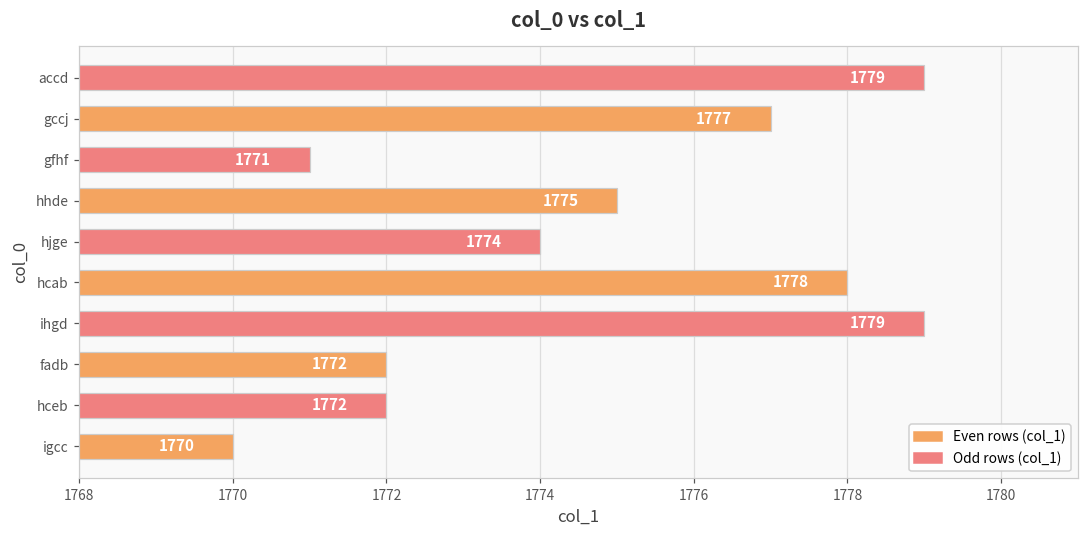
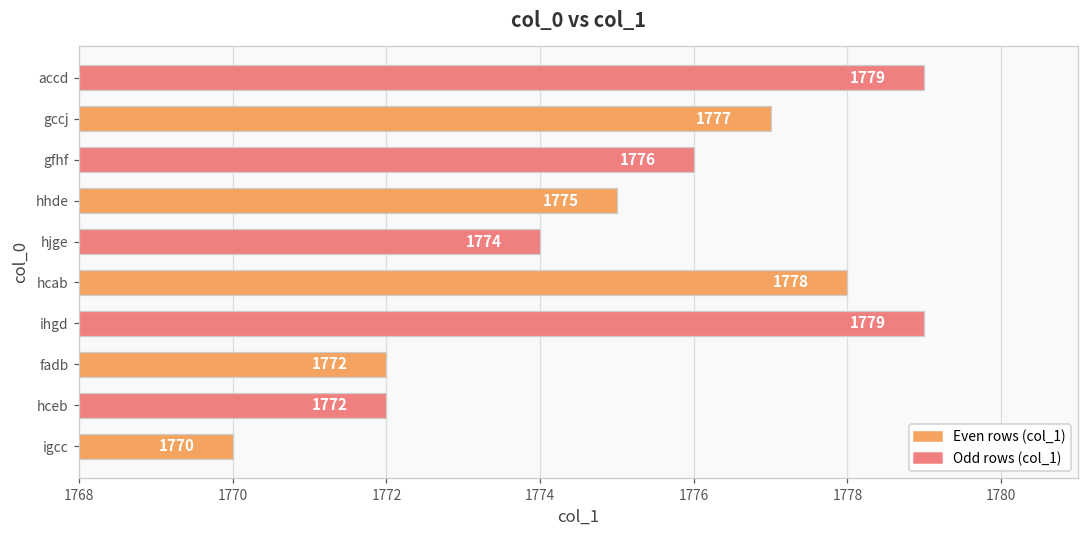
gfhf: 1771 -> 1776
